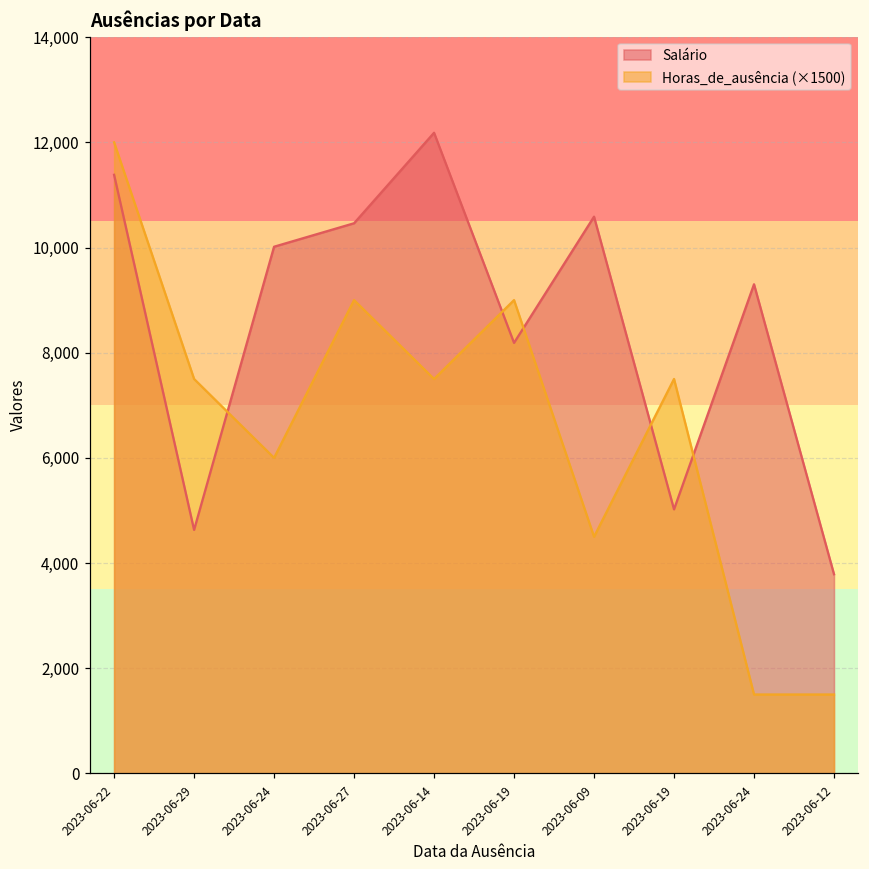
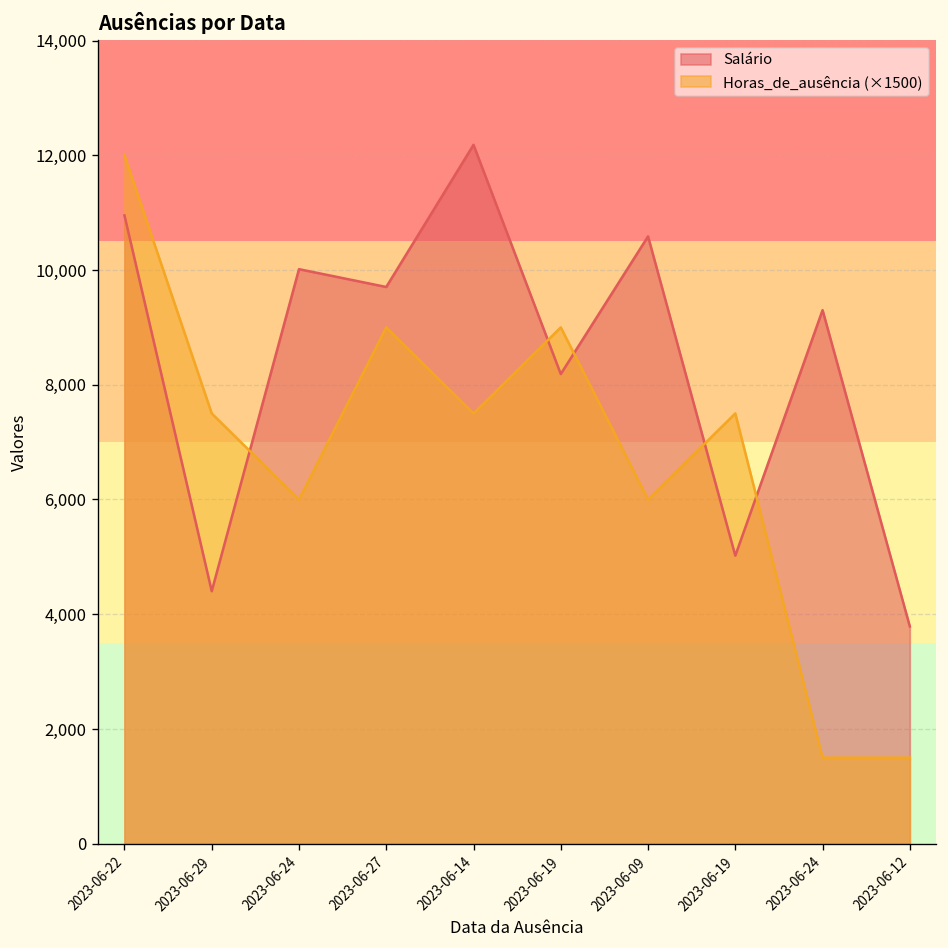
Salário, 2023-06-22: 11,400 -> 11,000
Salário, 2023-06-29: 4,600 -> 4,400
Salário, 2023-06-27: 10,500 -> 9,700
Horas_de_ausência (×1500), 2023-06-09: 4,500 -> 6,000
